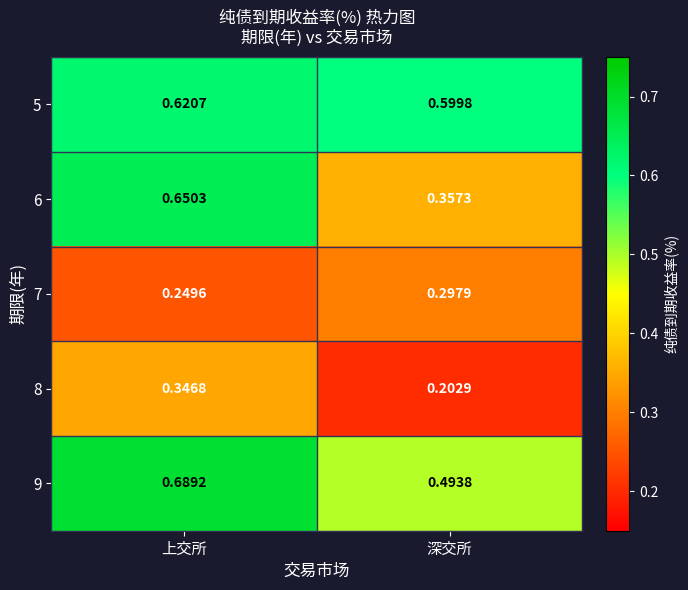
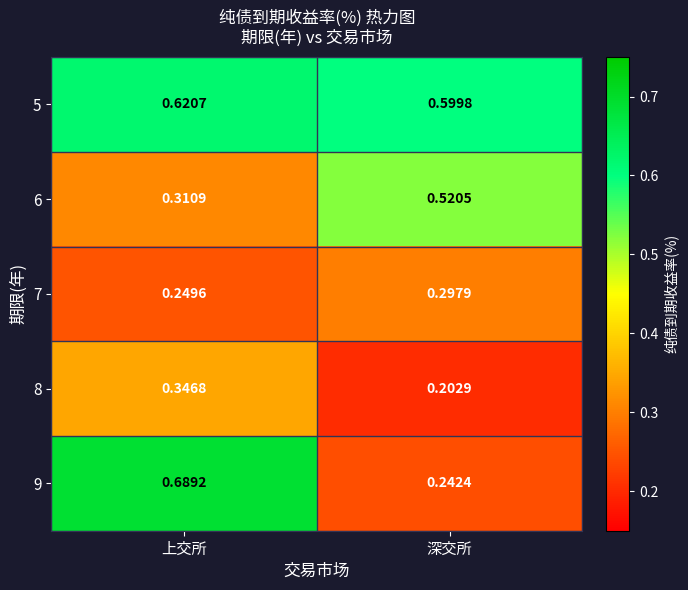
6, 上交所: 0.6503 -> 0.3109
6, 深交所: 0.3573 -> 0.5205
9, 深交所: 0.4938 -> 0.2424
